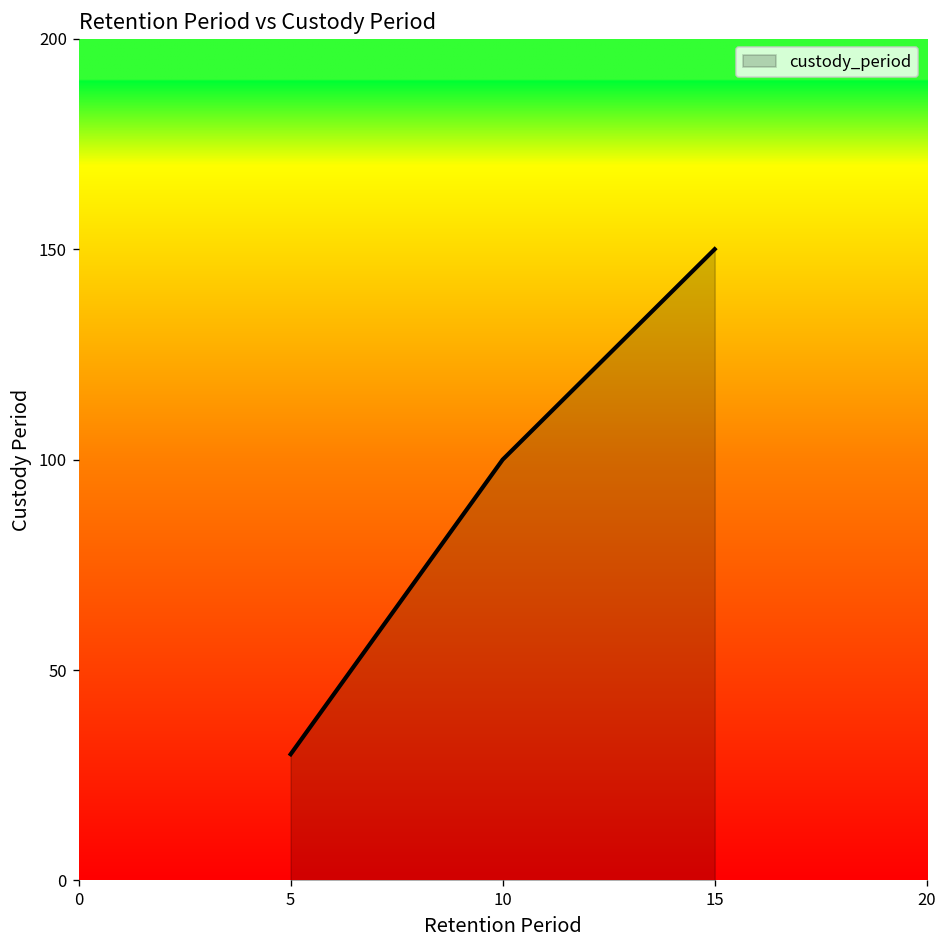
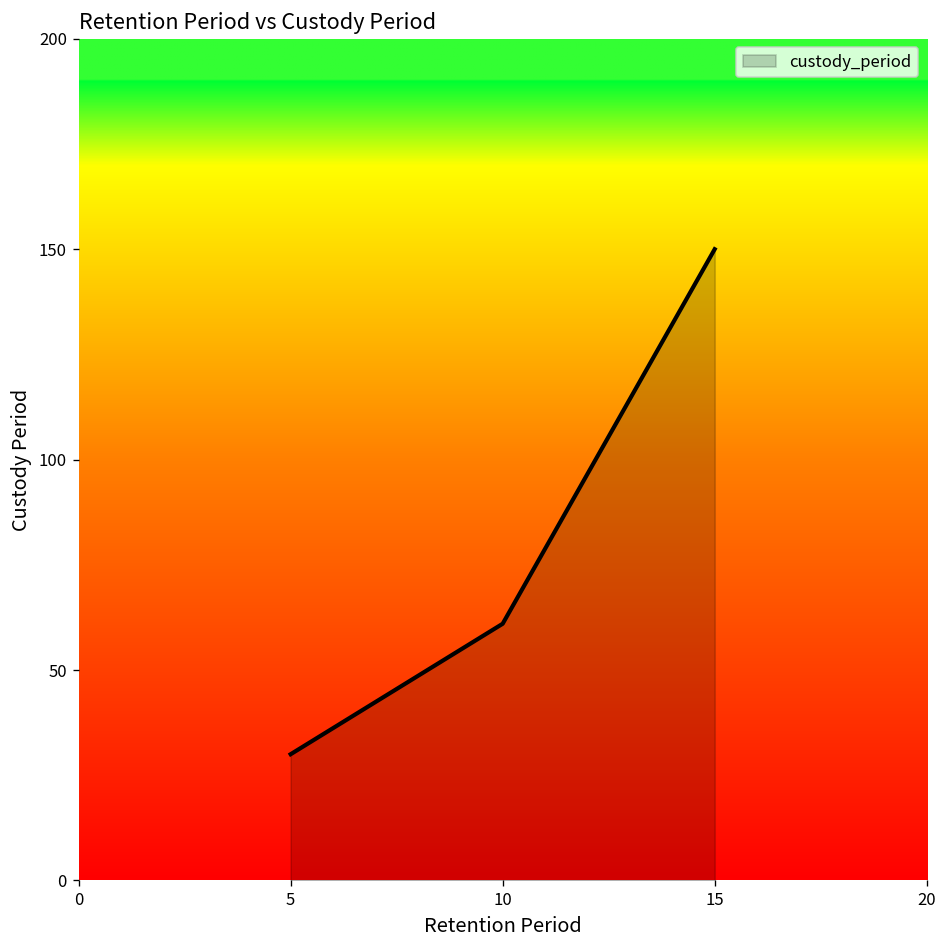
10: 100 -> 61
